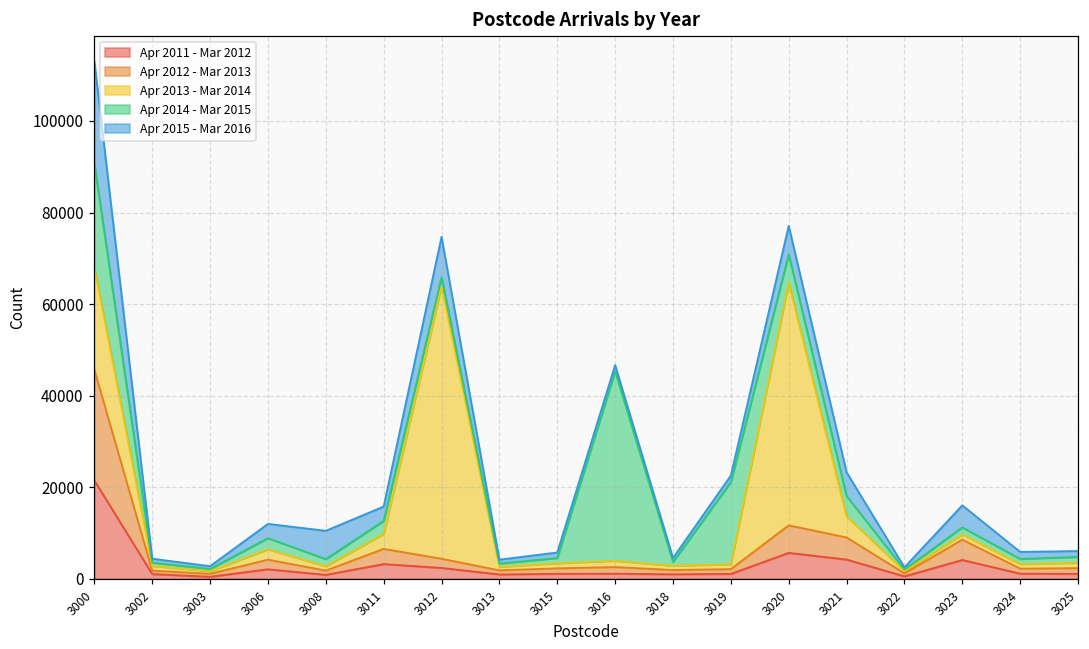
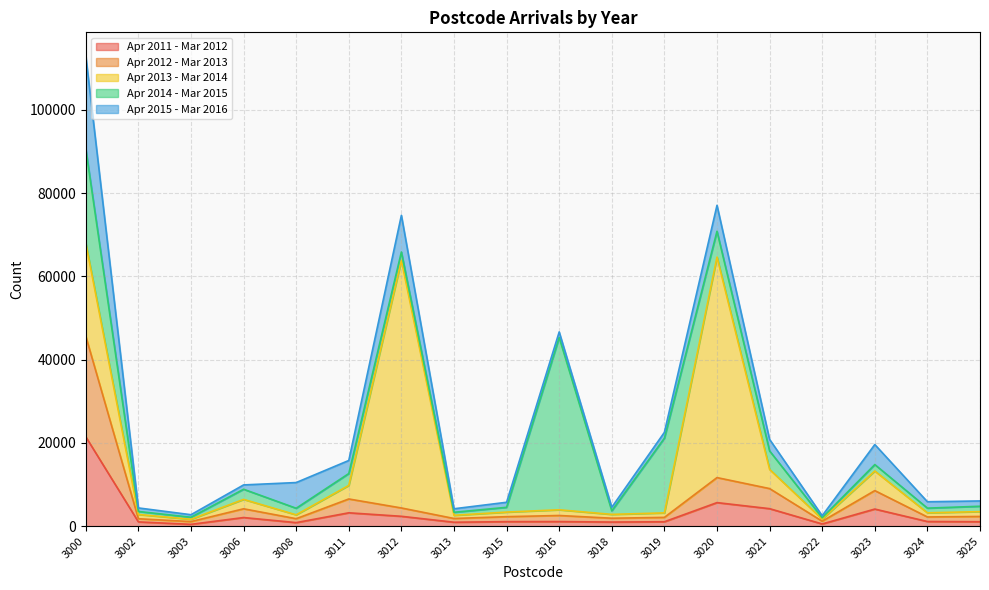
Apr 2015 - Mar 2016, 3006: 3000 -> 1000
Apr 2015 - Mar 2016, 3021: 5000 -> 3000
Apr 2013 - Mar 2014, 3023: 1000 -> 5000
